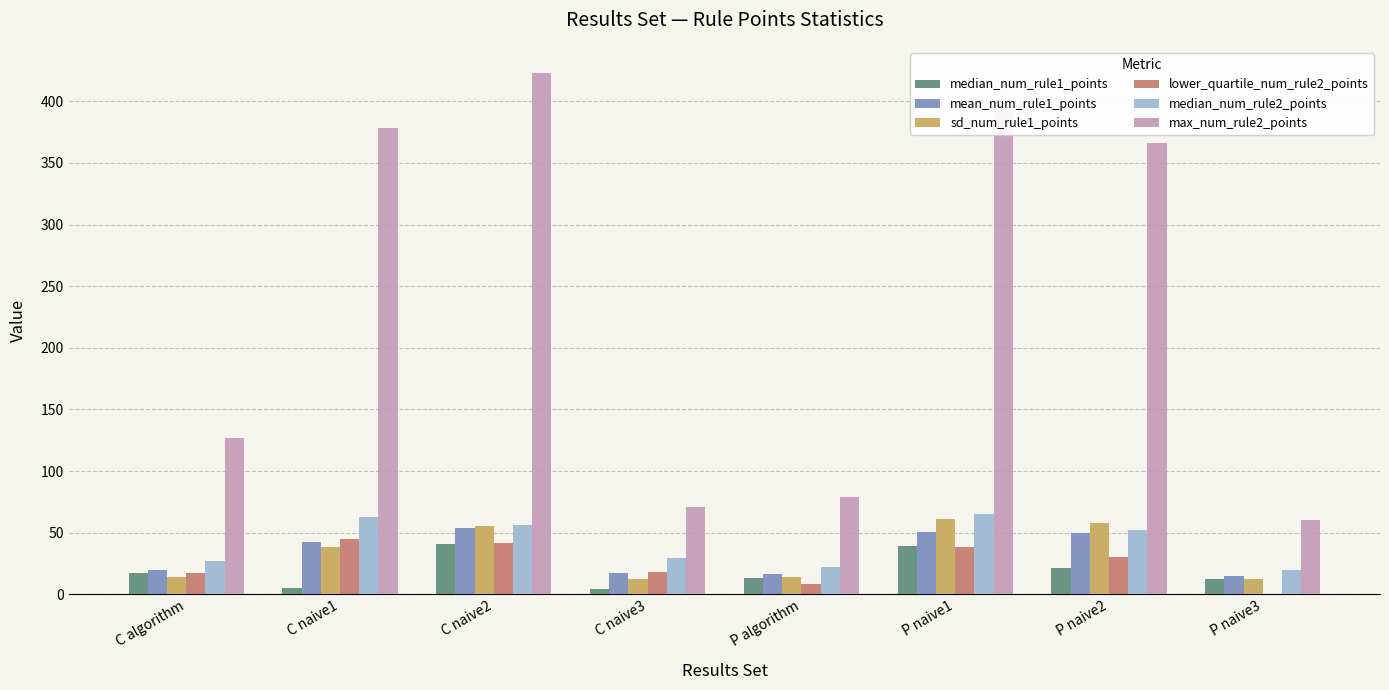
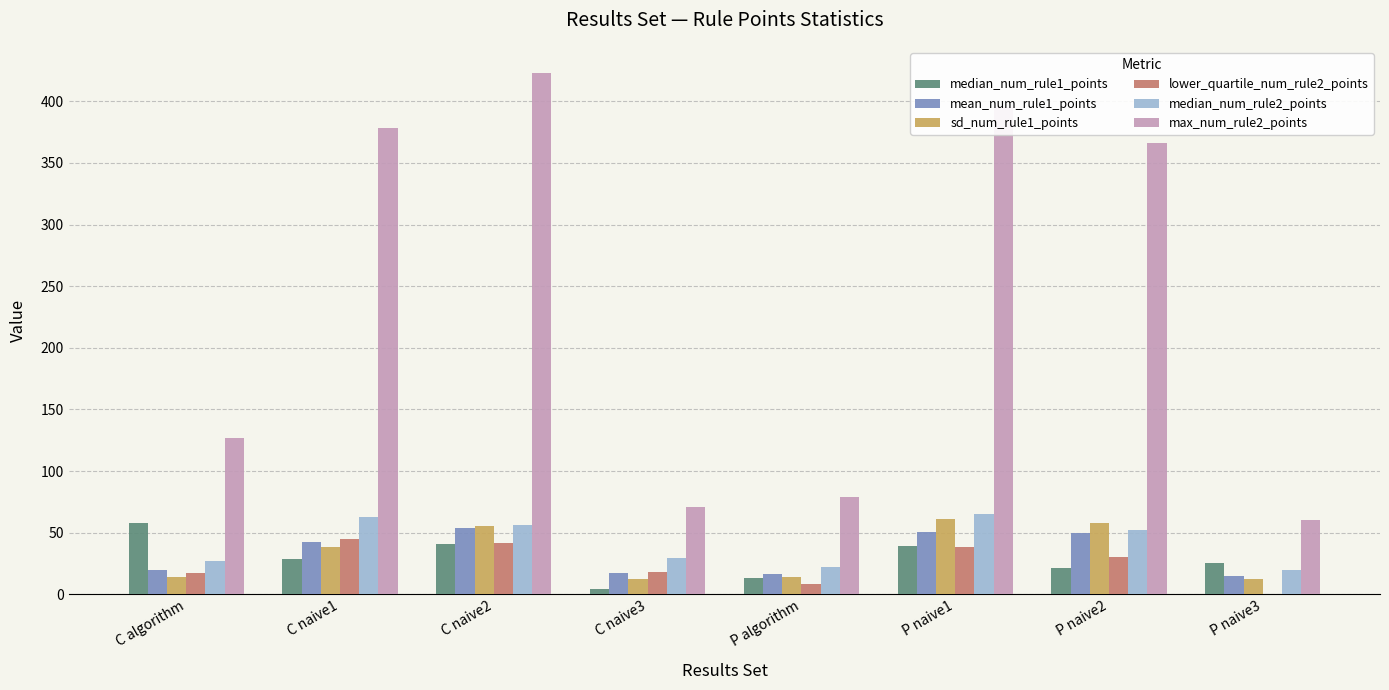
median_num_rule1_points, C algorithm: 17 -> 58
median_num_rule1_points, C naive1: 5 -> 29
median_num_rule1_points, P naive3: 13 -> 25
